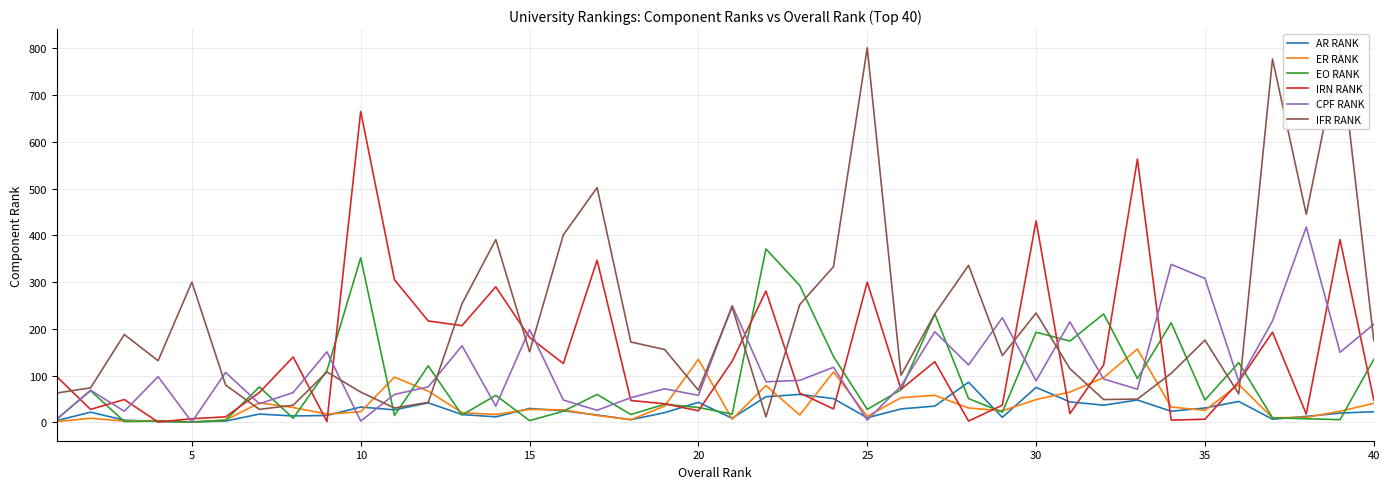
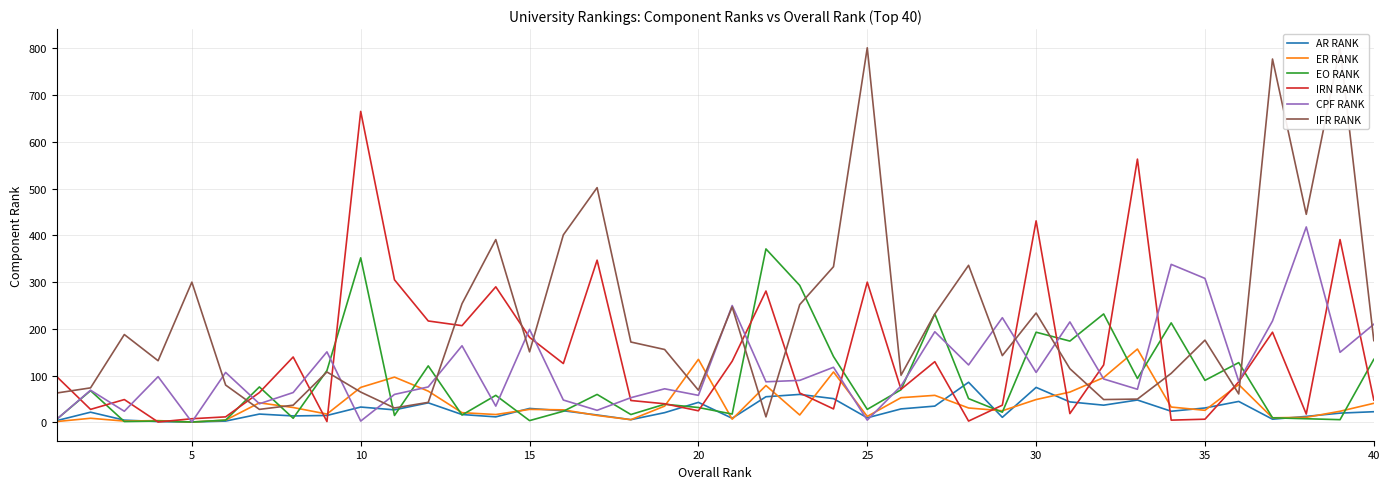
ER RANK, 10: 20 -> 80
CPF RANK, 30: 90 -> 110
EO RANK, 35: 50 -> 90
